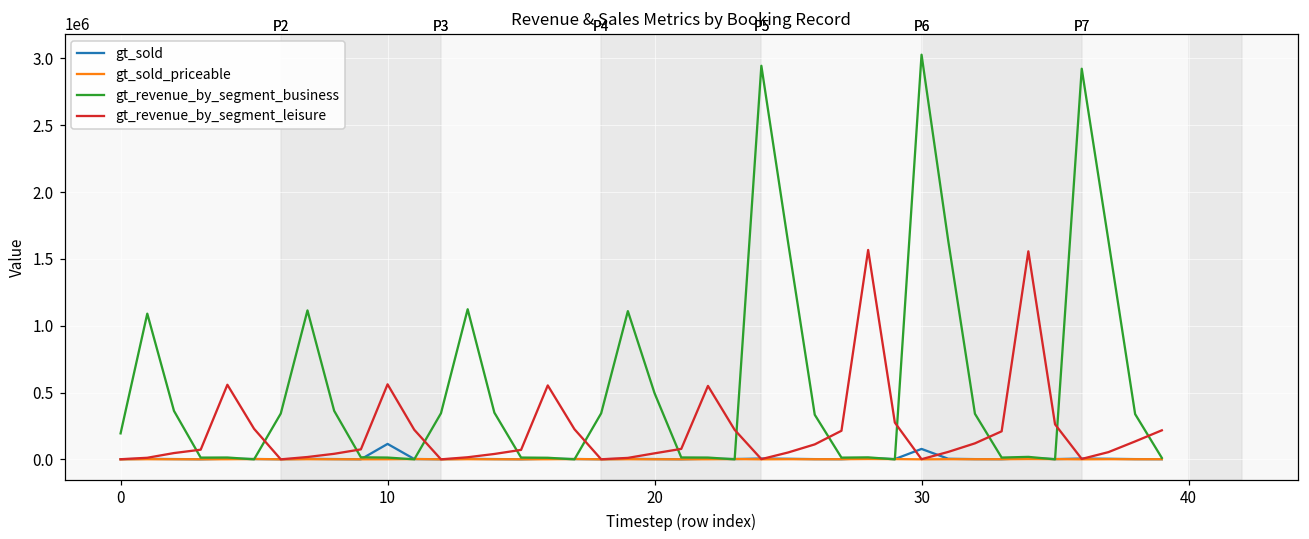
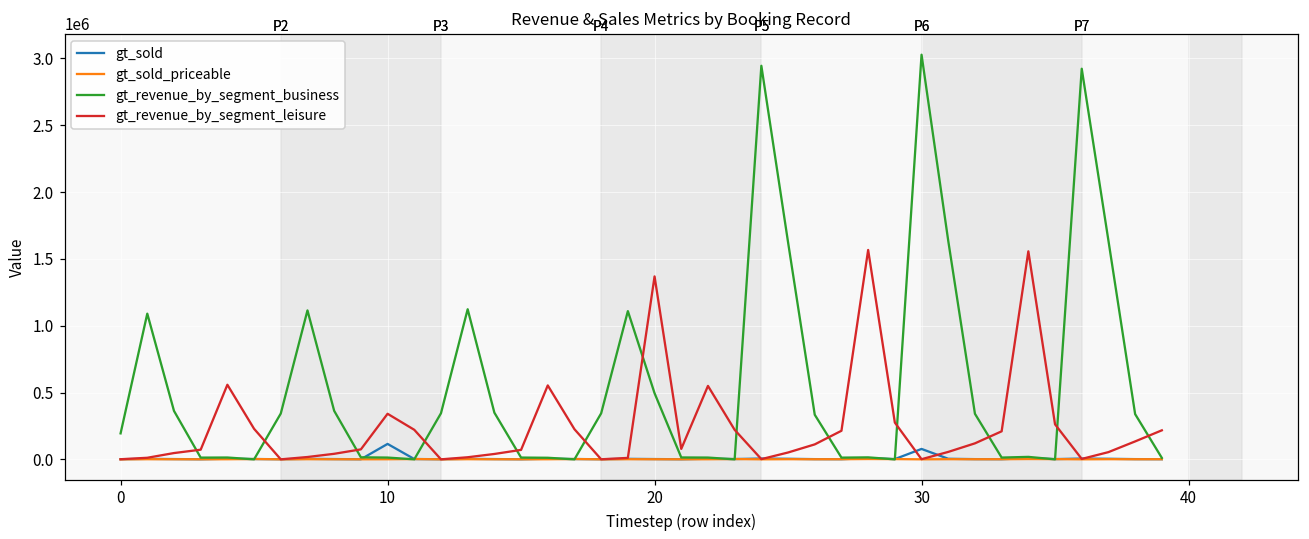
gt_revenue_by_segment_leisure, 10: 560000 -> 340000
gt_revenue_by_segment_leisure, 20: 50000 -> 1370000
